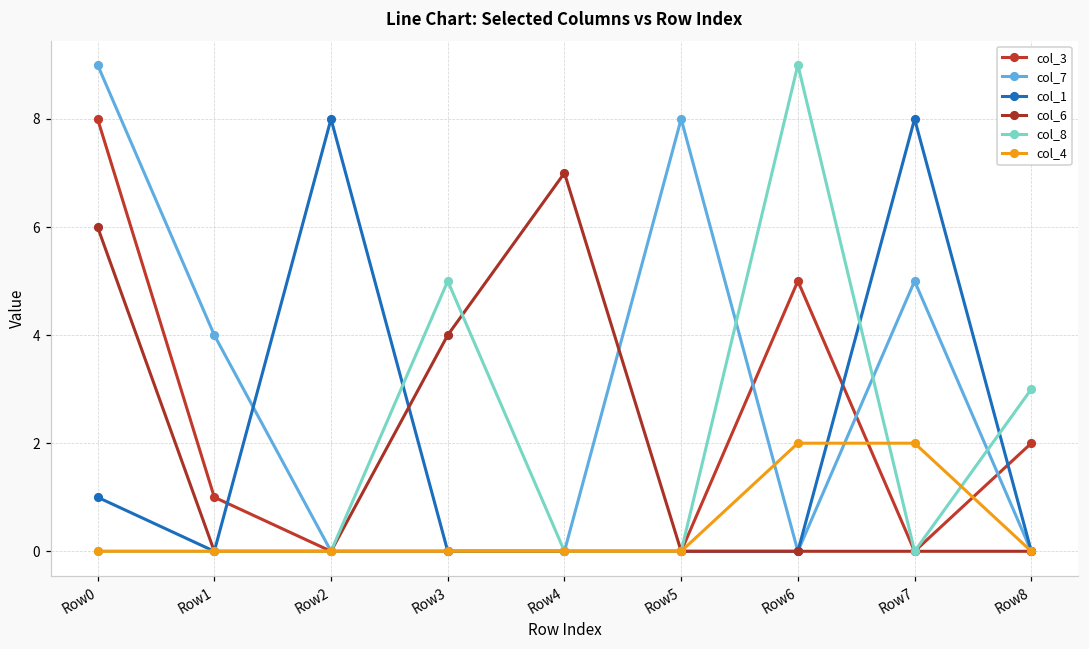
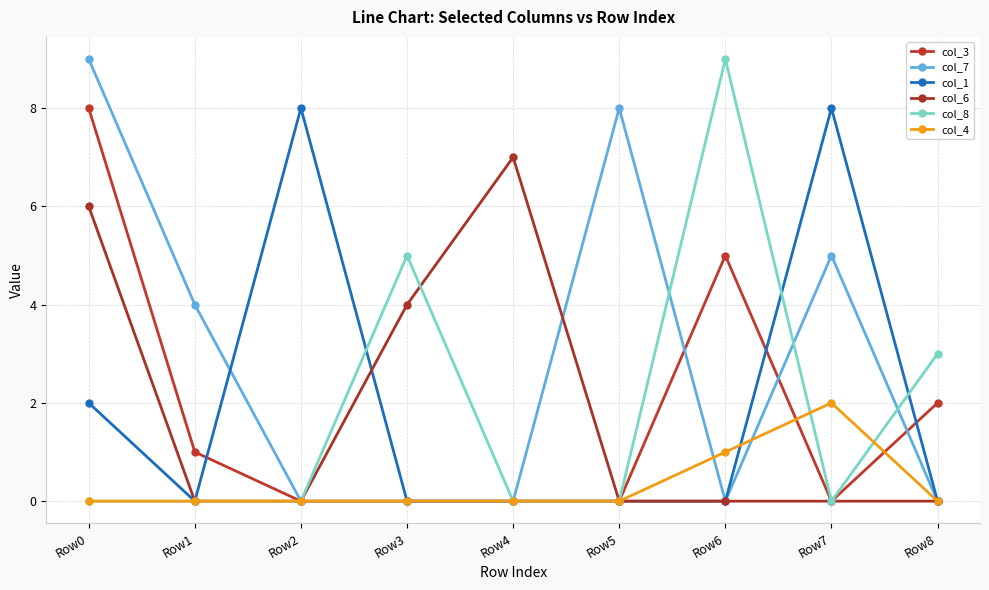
col_1, Row0: 1 -> 2
col_4, Row6: 2 -> 1
